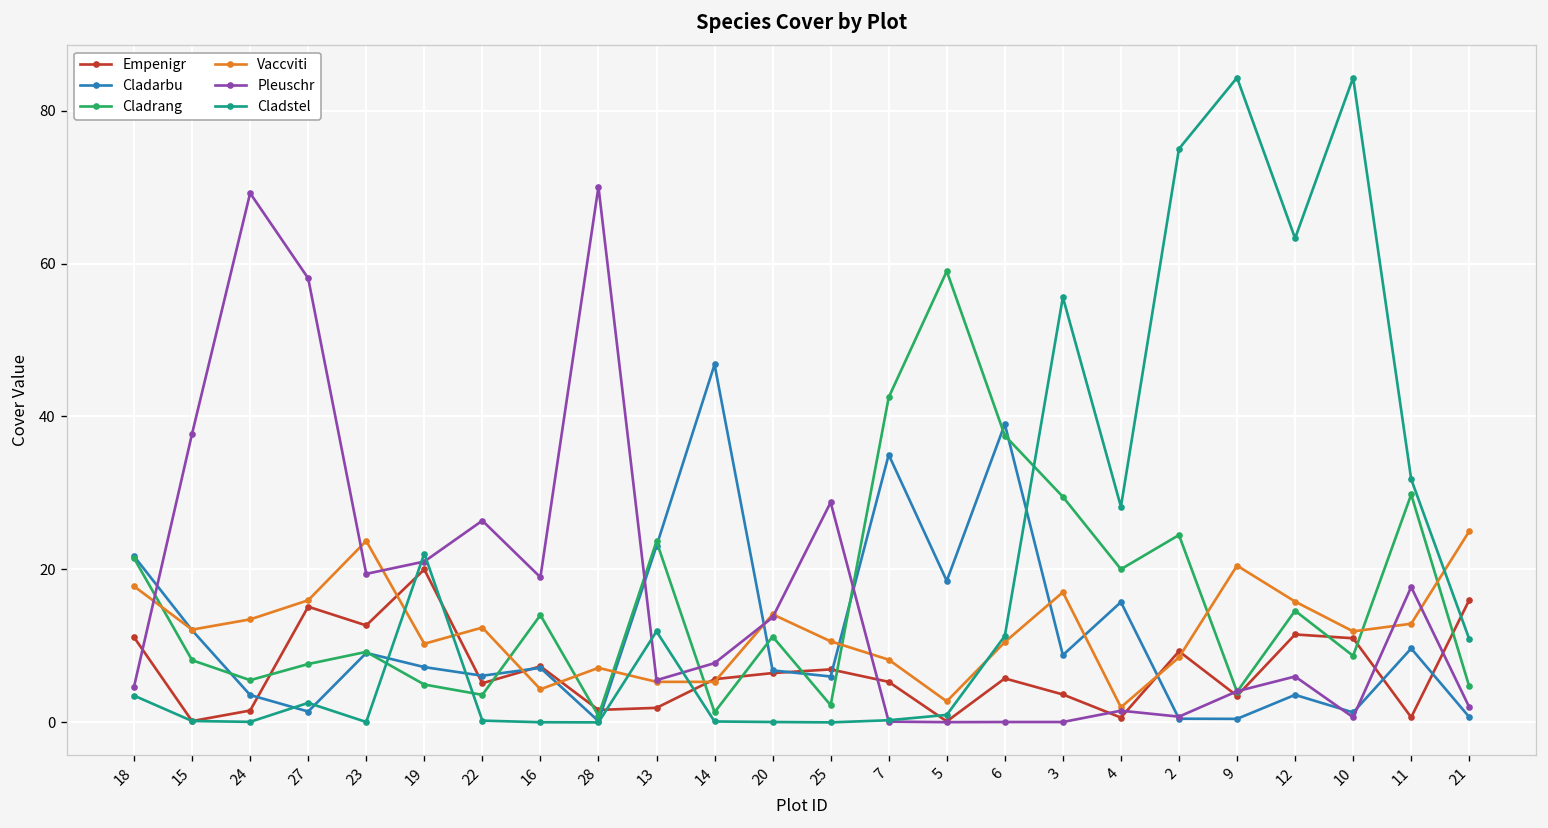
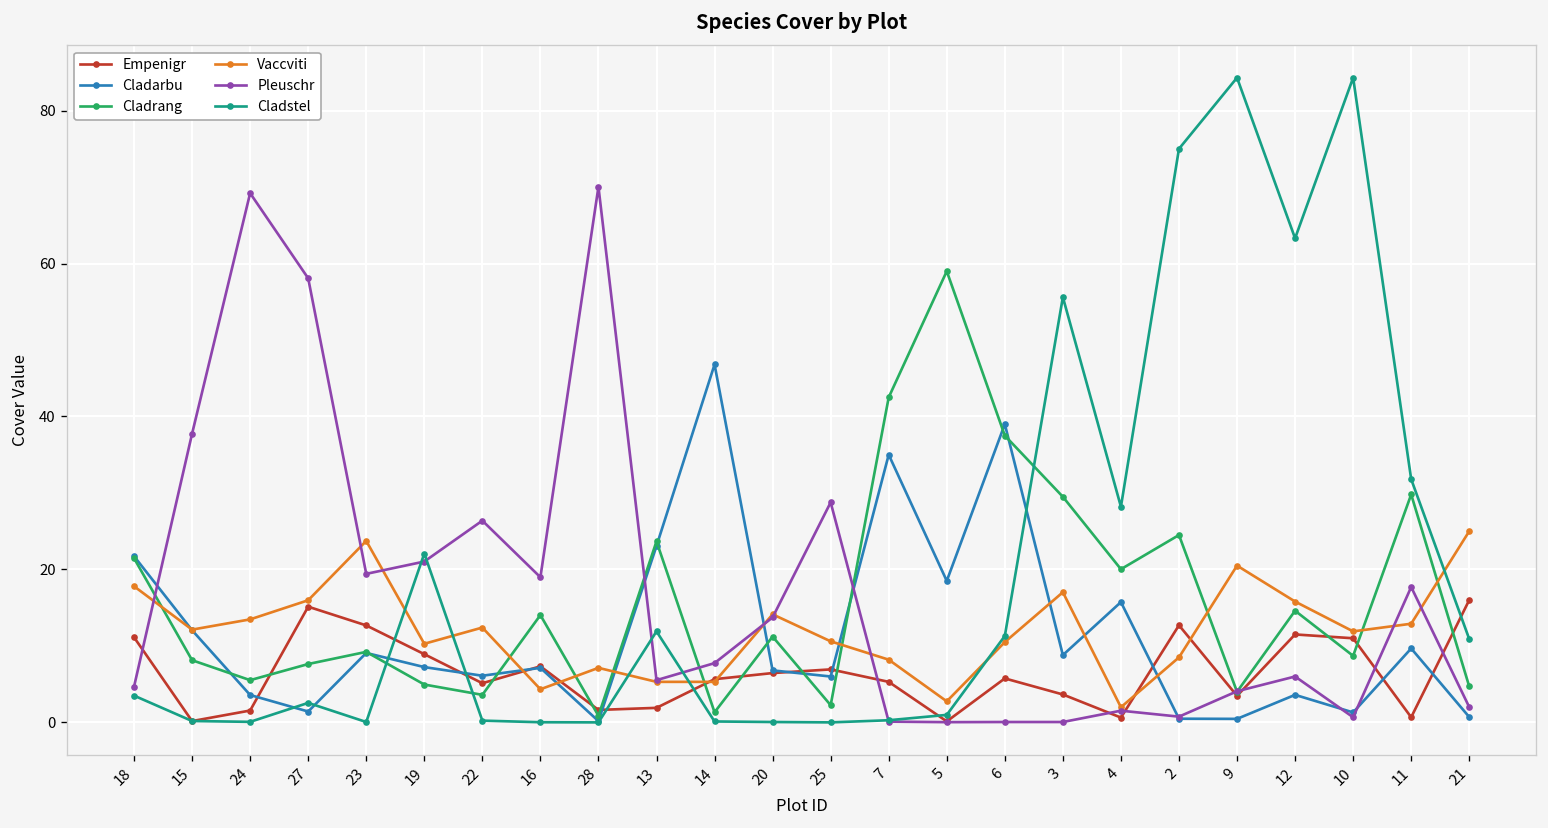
Empenigr, 19: 20 -> 9
Empenigr, 2: 9 -> 13
